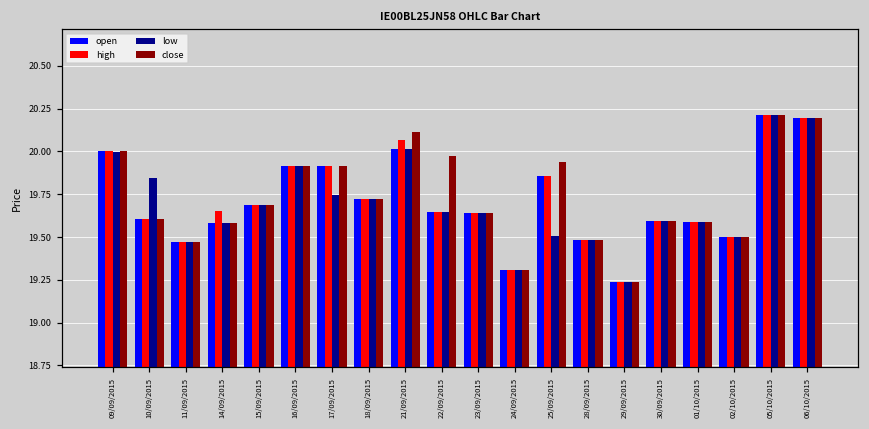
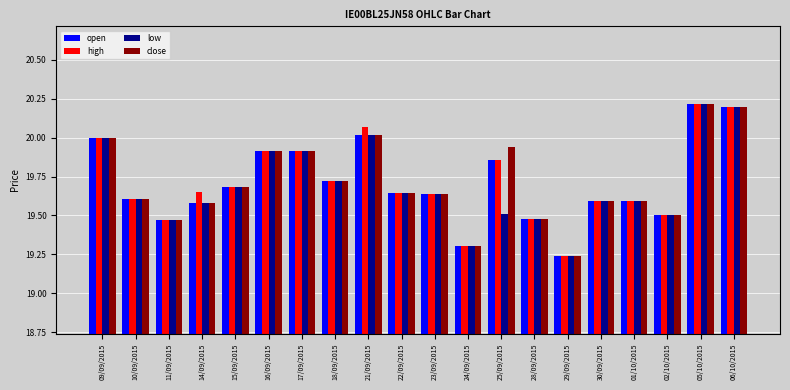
low, 10/09/2015: 19.85 -> 19.61
low, 17/09/2015: 19.75 -> 19.92
close, 21/09/2015: 20.12 -> 20.02
close, 22/09/2015: 19.97 -> 19.65
